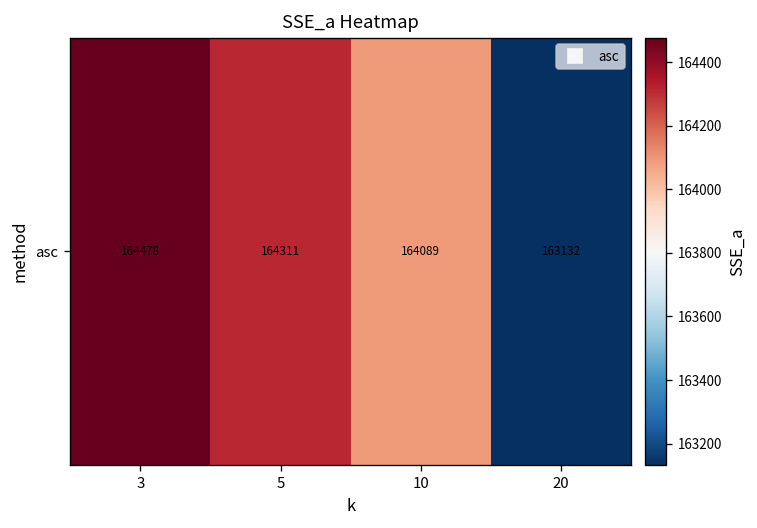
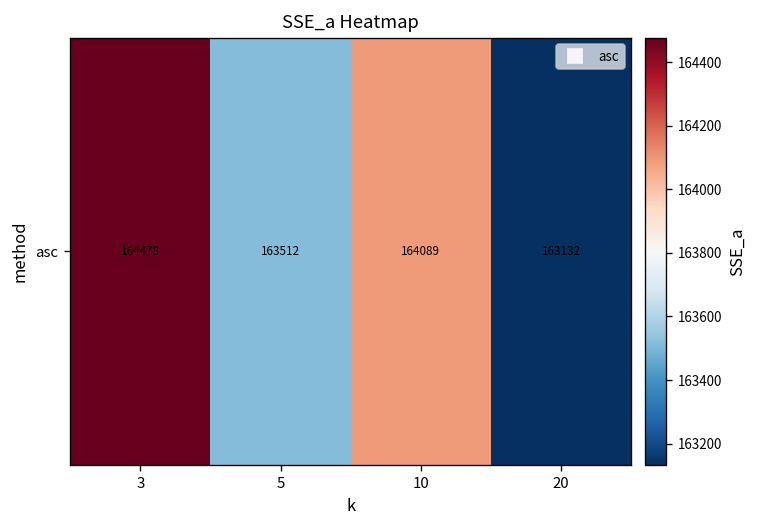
asc, 5: 164311 -> 163512
